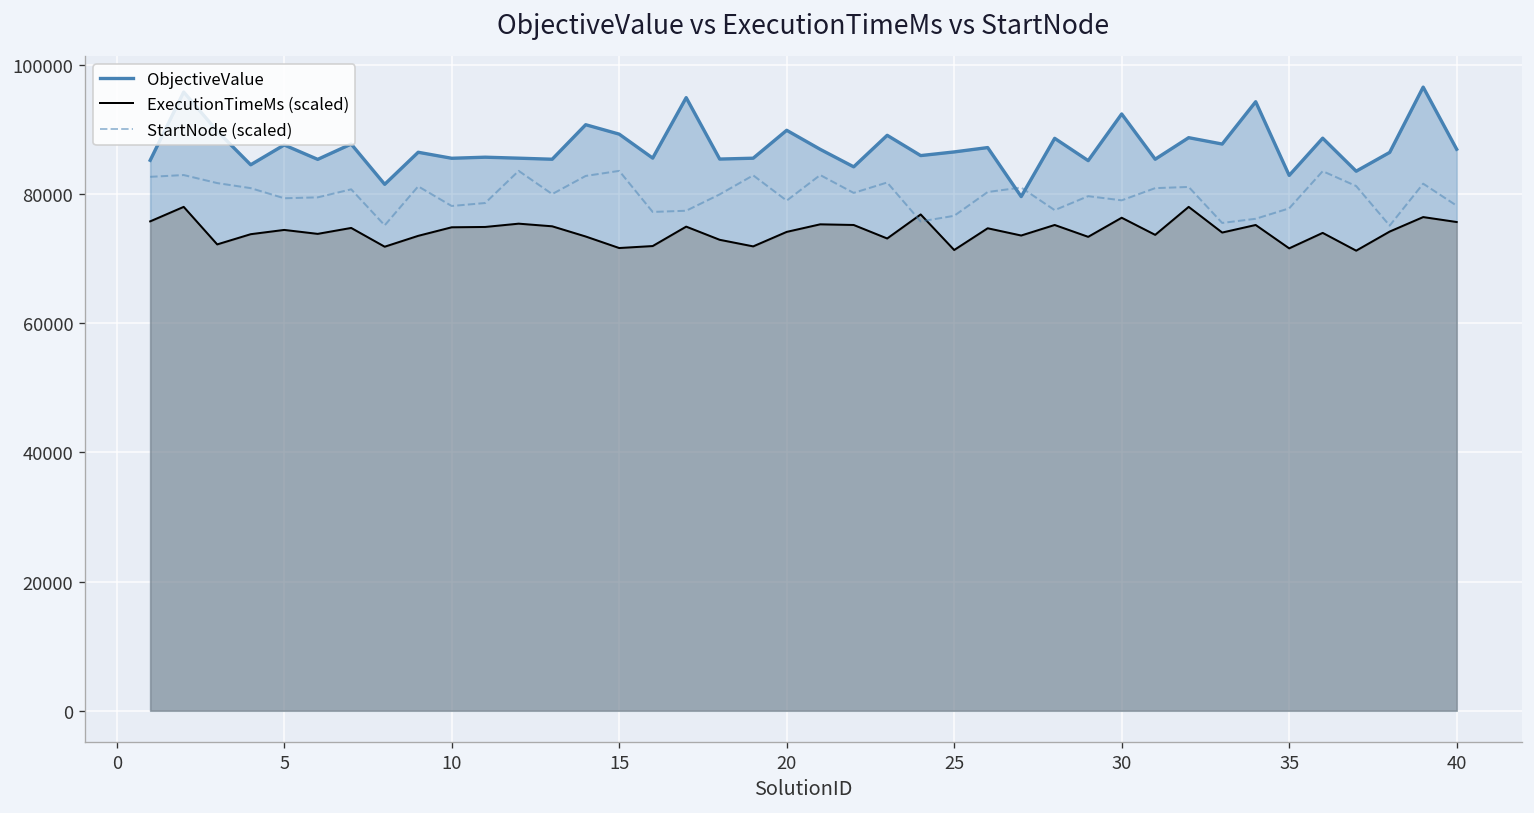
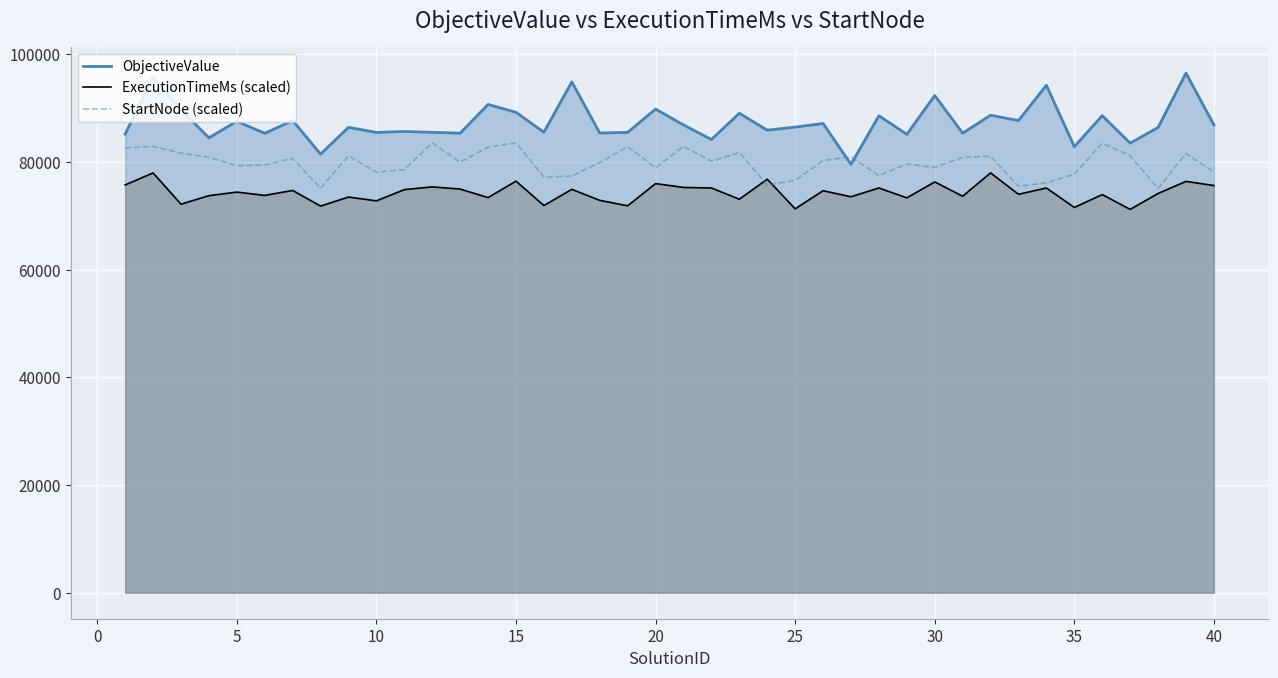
ExecutionTimeMs (scaled), 10: 75000 -> 73000
ExecutionTimeMs (scaled), 15: 72000 -> 76000
ExecutionTimeMs (scaled), 20: 74000 -> 76000
